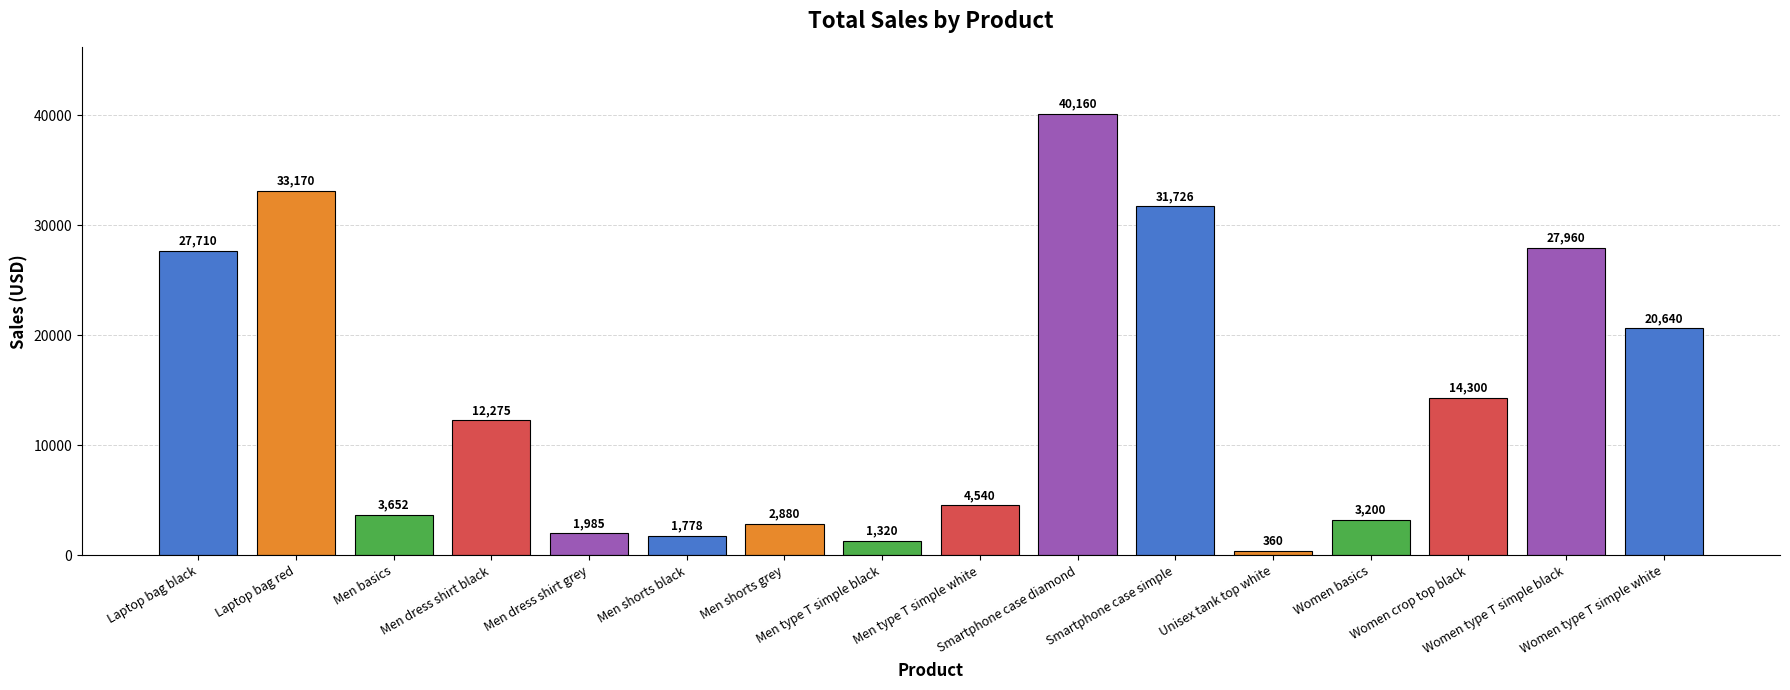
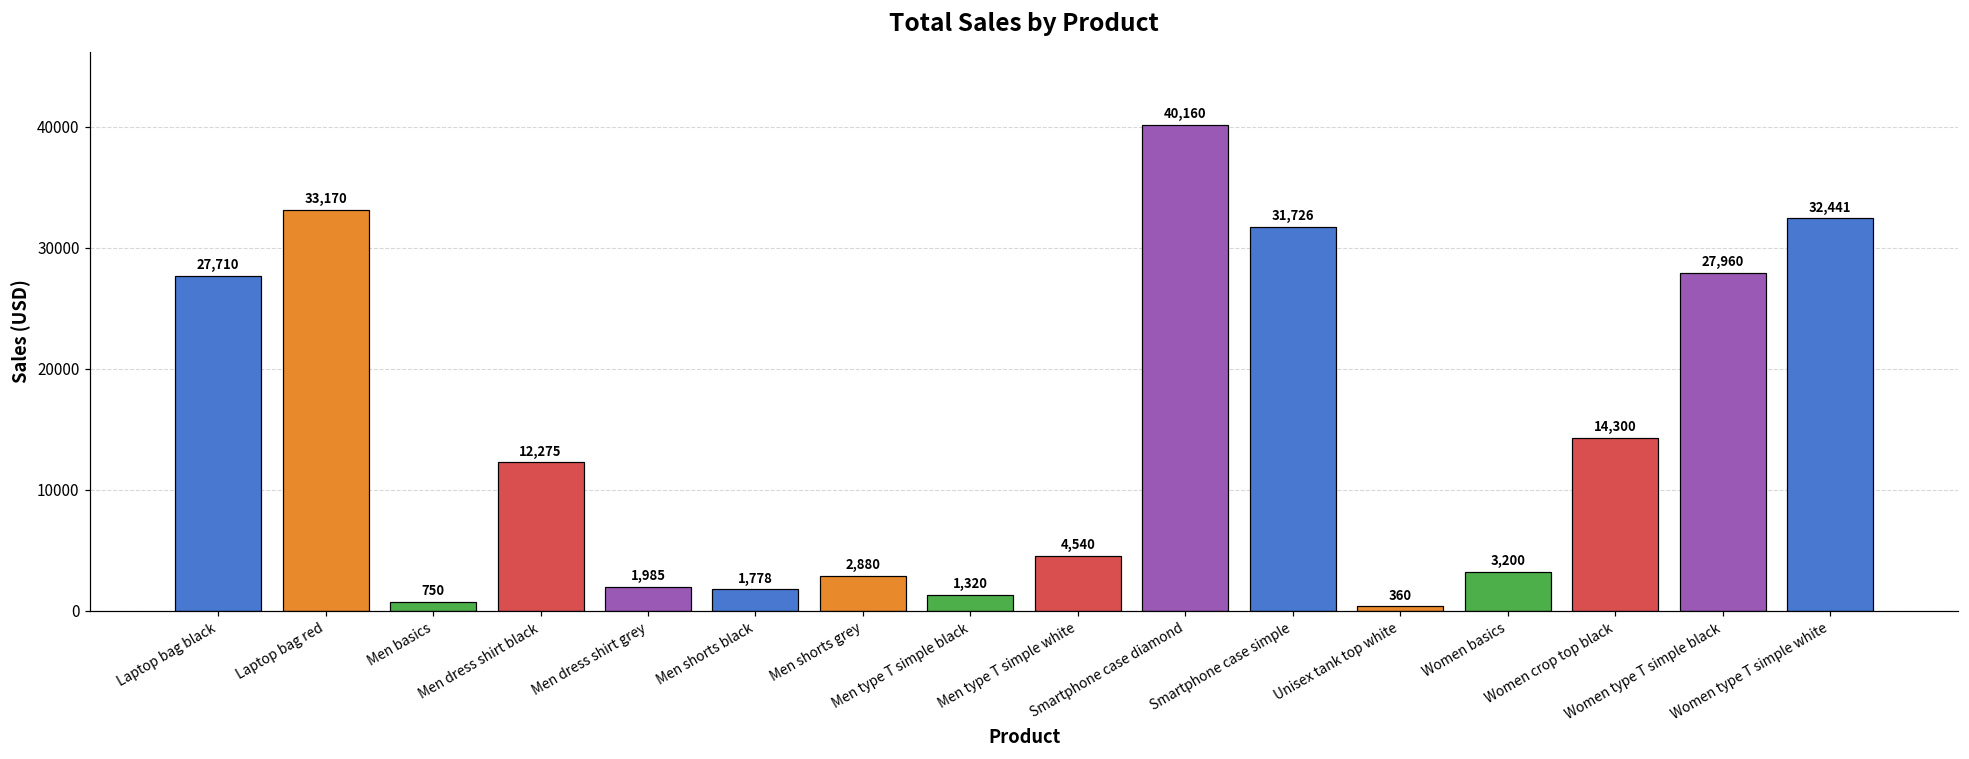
Men basics: 3,652 -> 750
Women type T simple white: 20,640 -> 32,441
